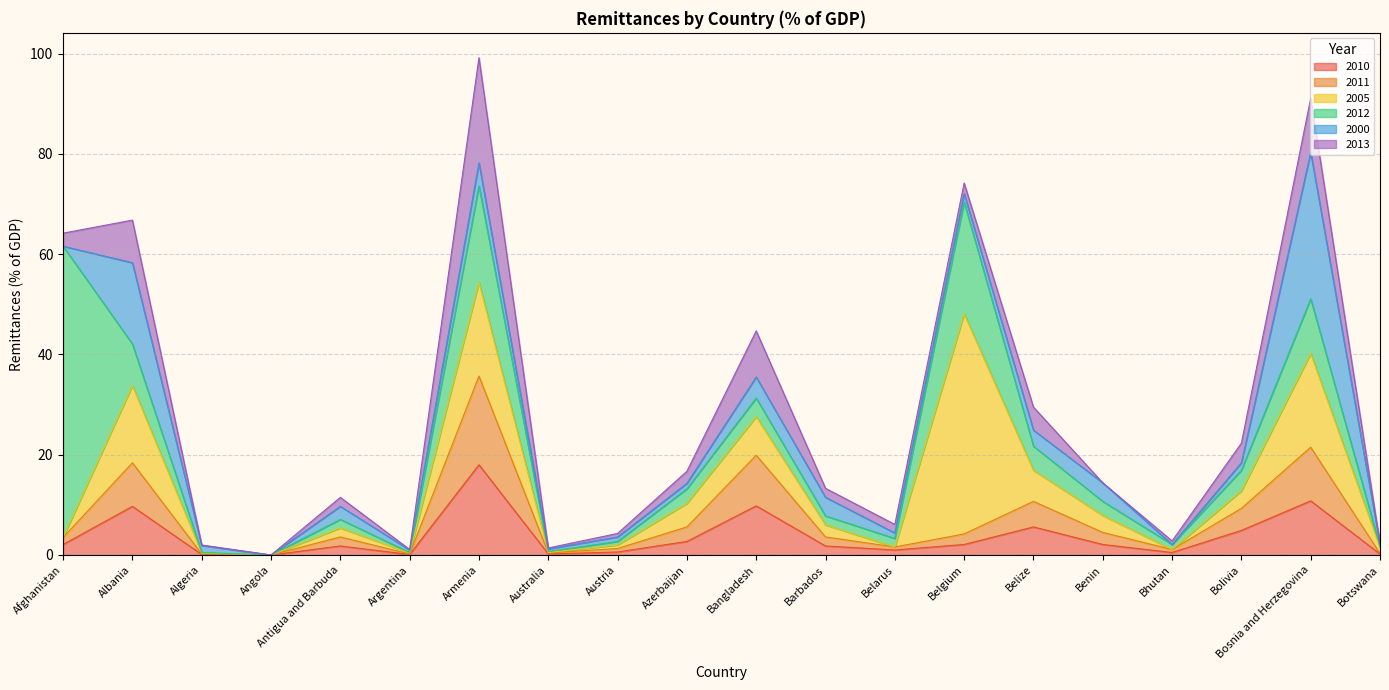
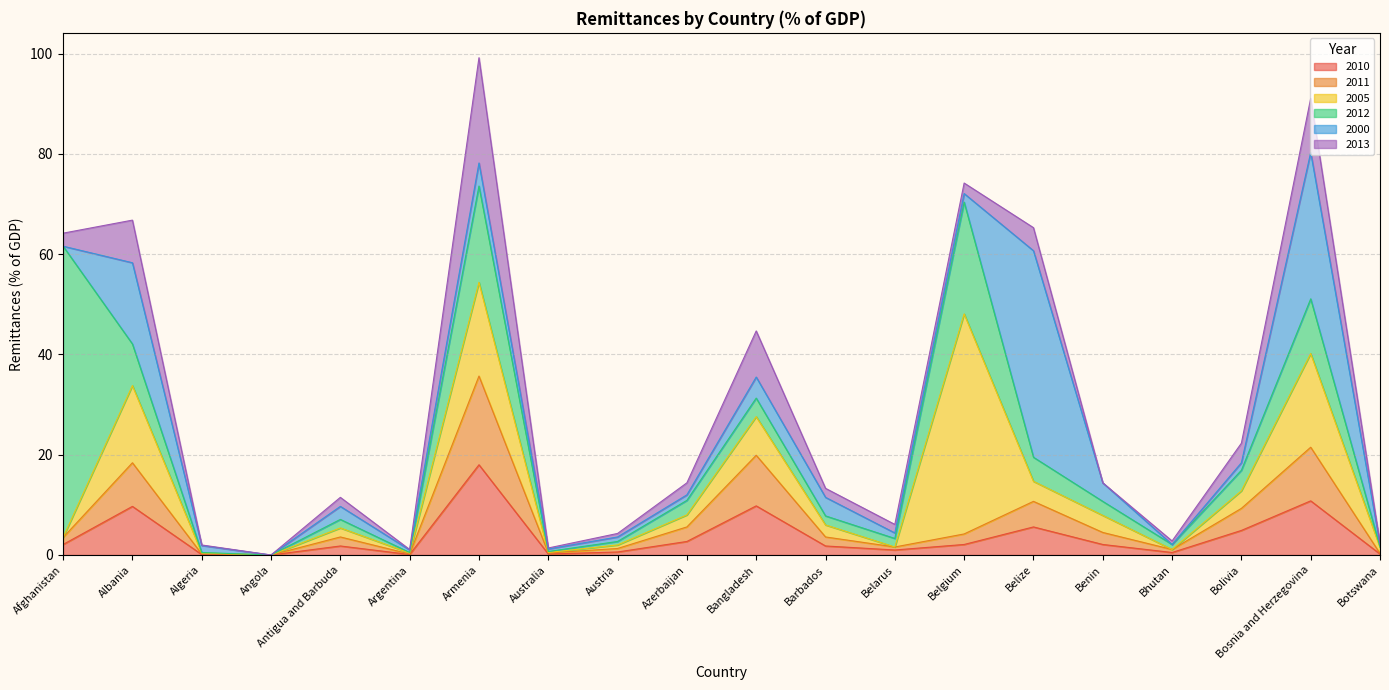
2005, Azerbaijan: 5 -> 2
2005, Belize: 6 -> 4
2000, Belize: 3 -> 41
